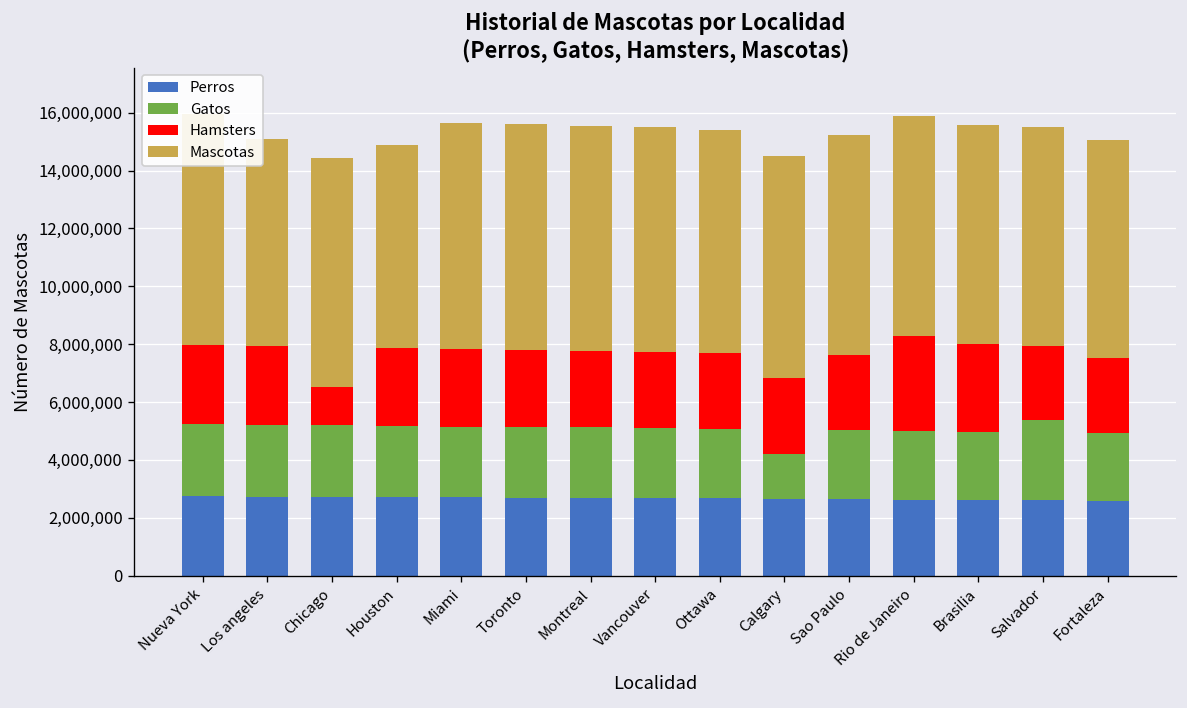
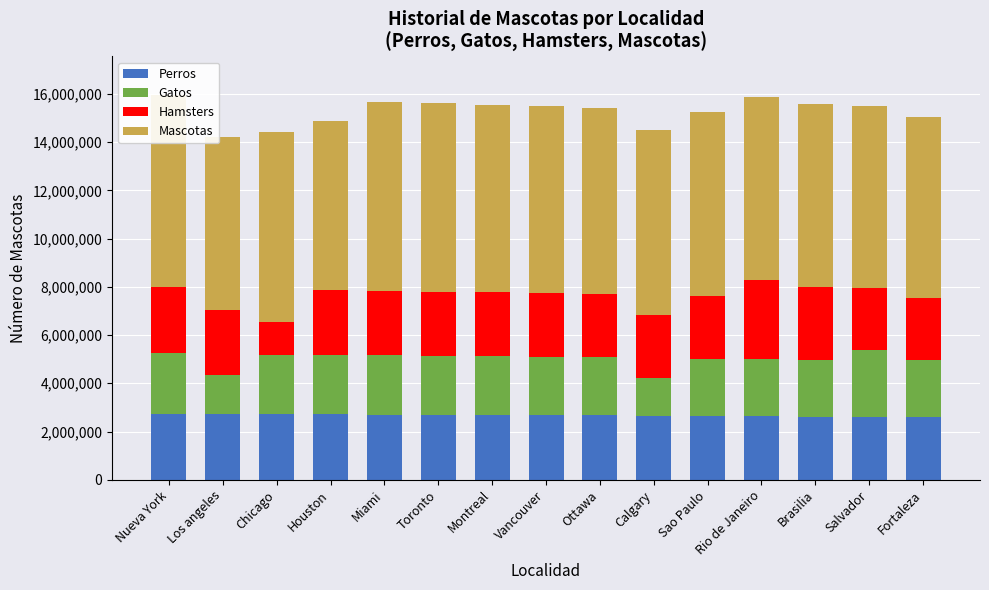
Gatos, Los angeles: 2,500,000 -> 1,600,000
